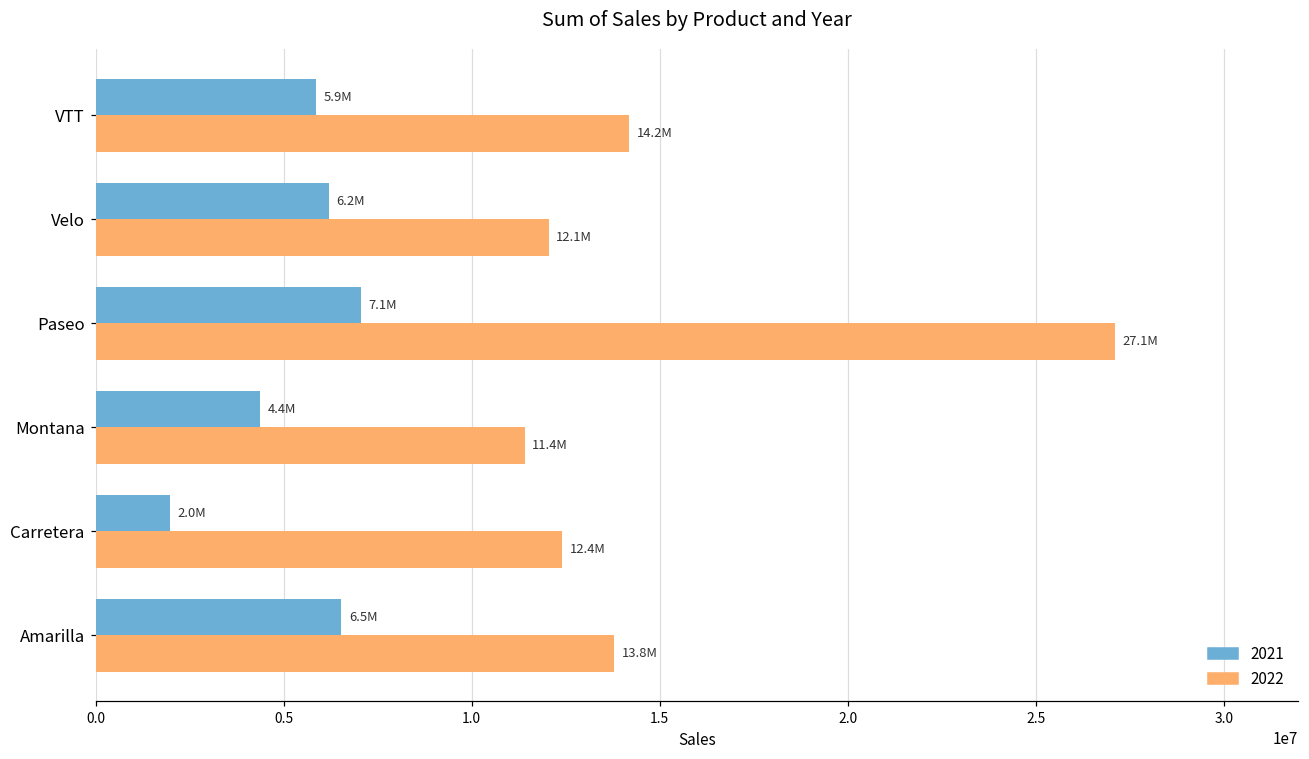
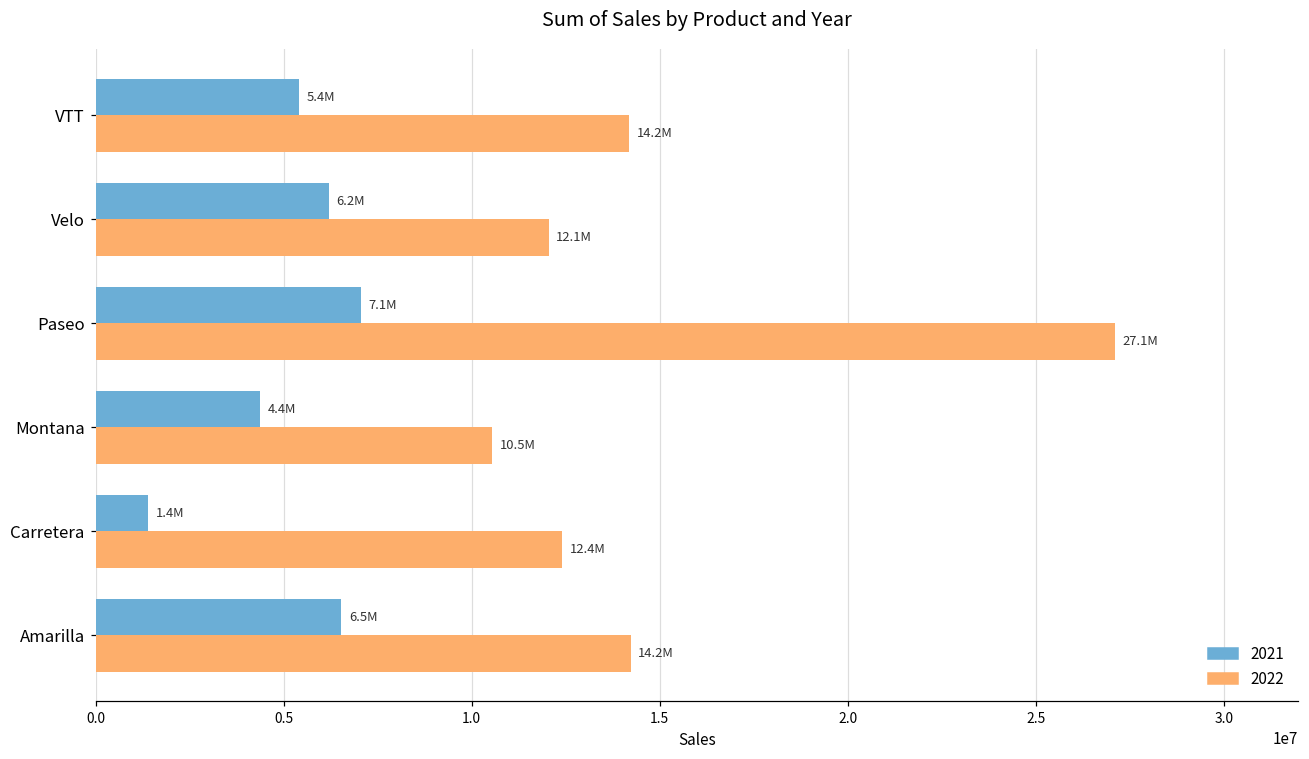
2021, VTT: 5.9M -> 5.4M
2022, Montana: 11.4M -> 10.5M
2021, Carretera: 2.0M -> 1.4M
2022, Amarilla: 13.8M -> 14.2M
